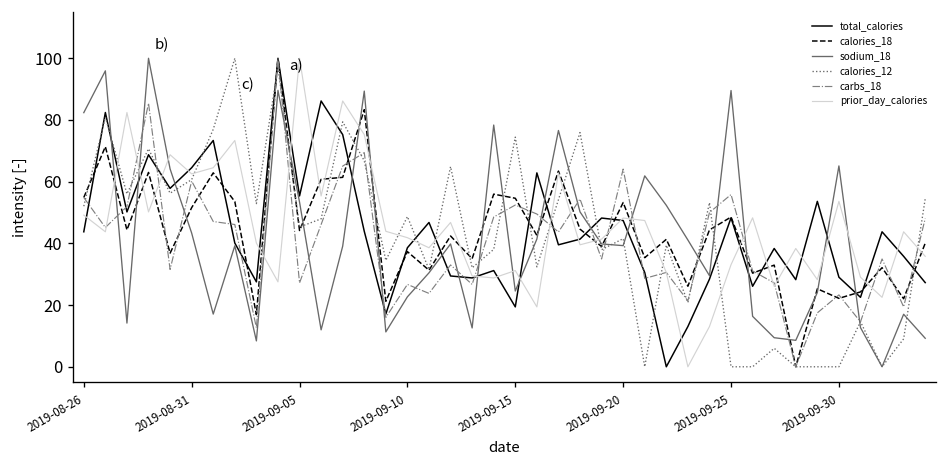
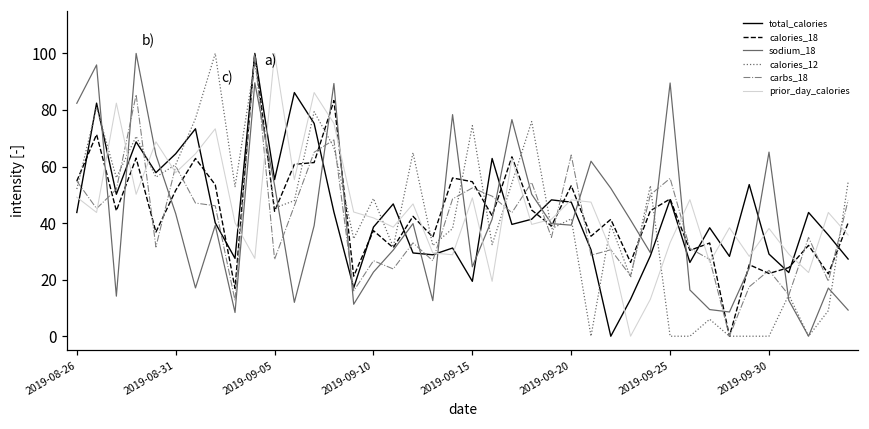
prior_day_calories, 2019-08-31: 63 -> 58
prior_day_calories, 2019-09-15: 31 -> 49
prior_day_calories, 2019-09-30: 54 -> 38
